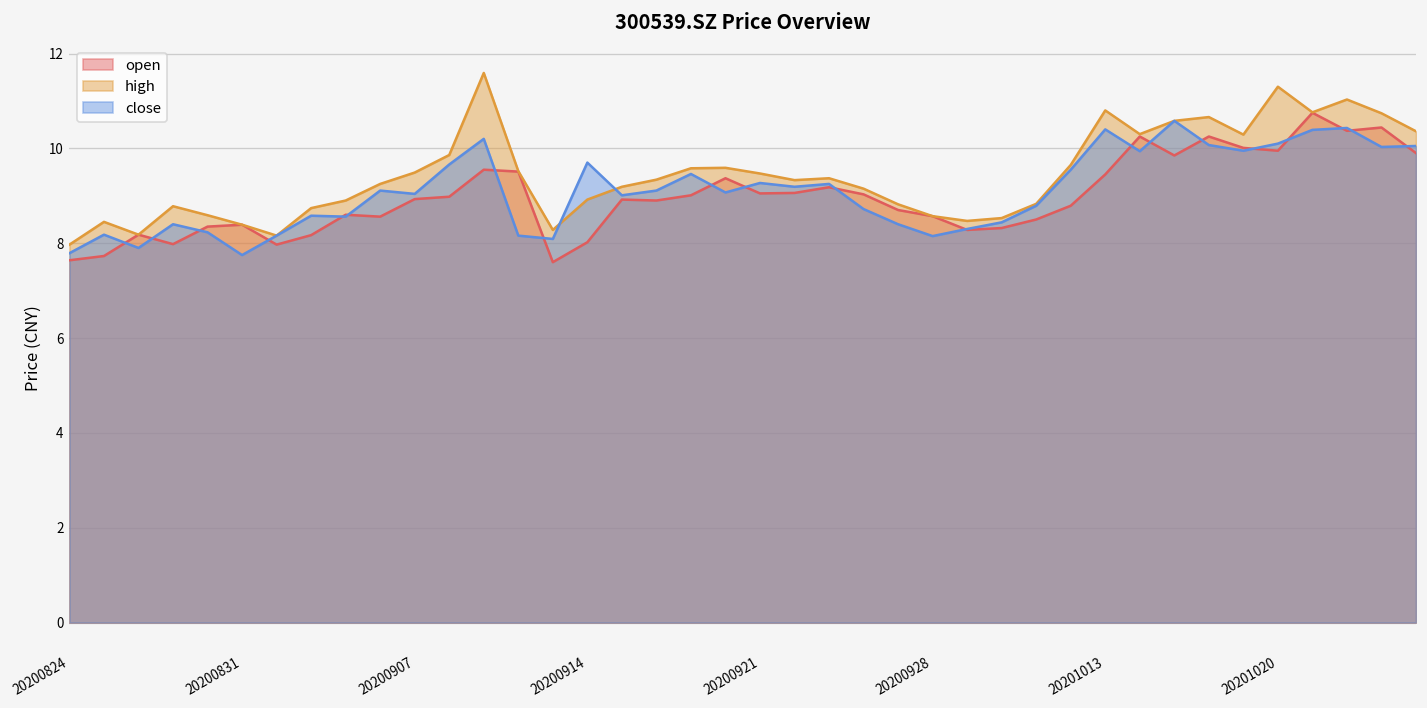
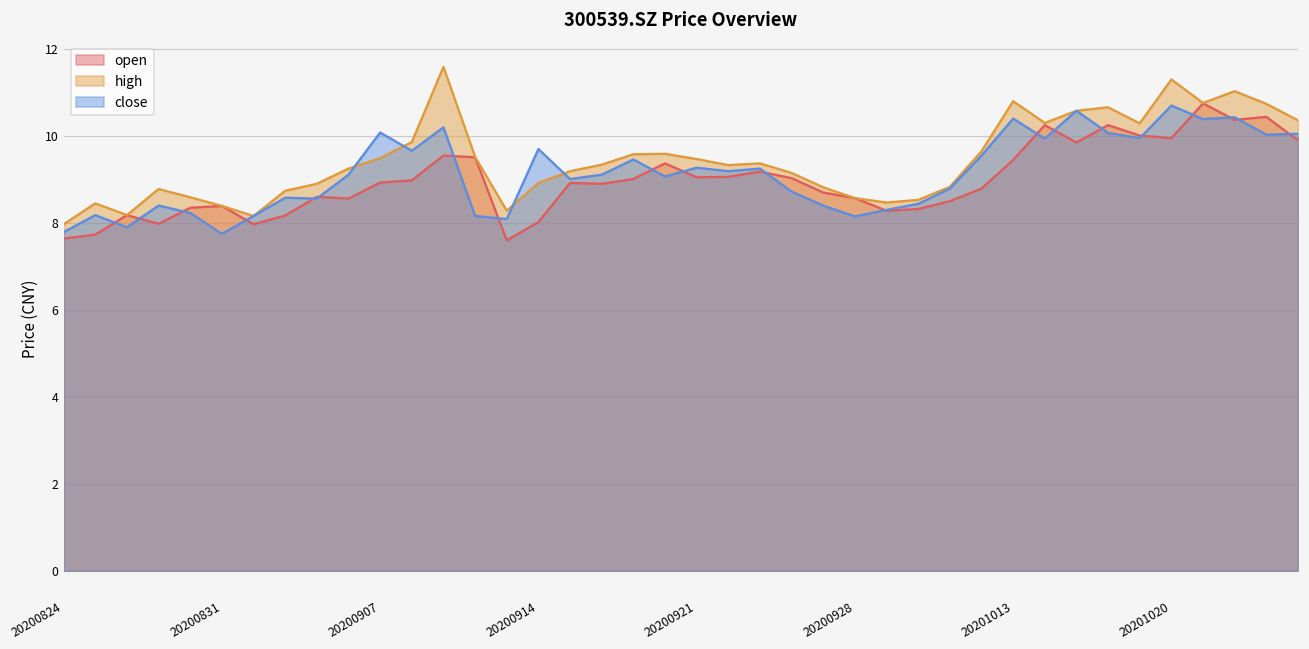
close, 20200907: 9.0 -> 10.1
close, 20201020: 10.1 -> 10.7
